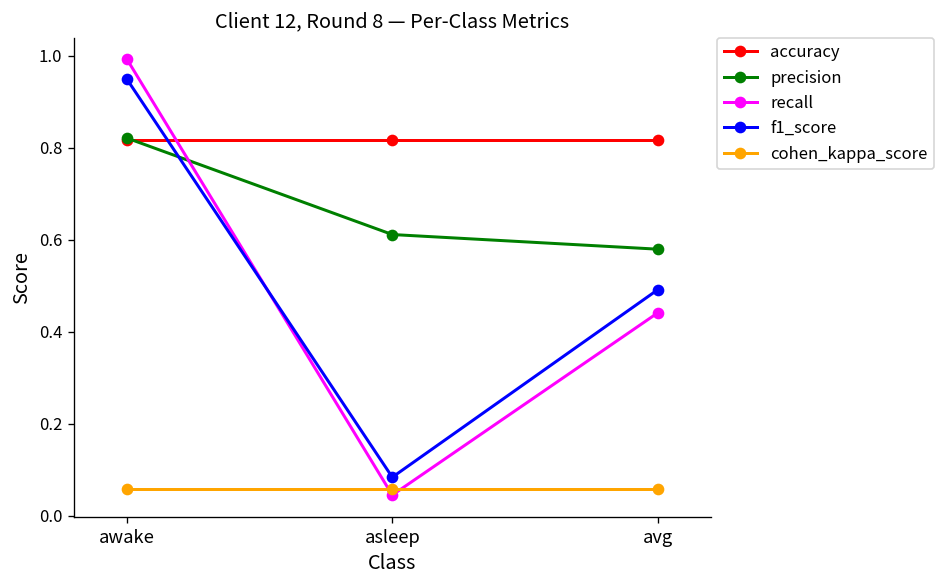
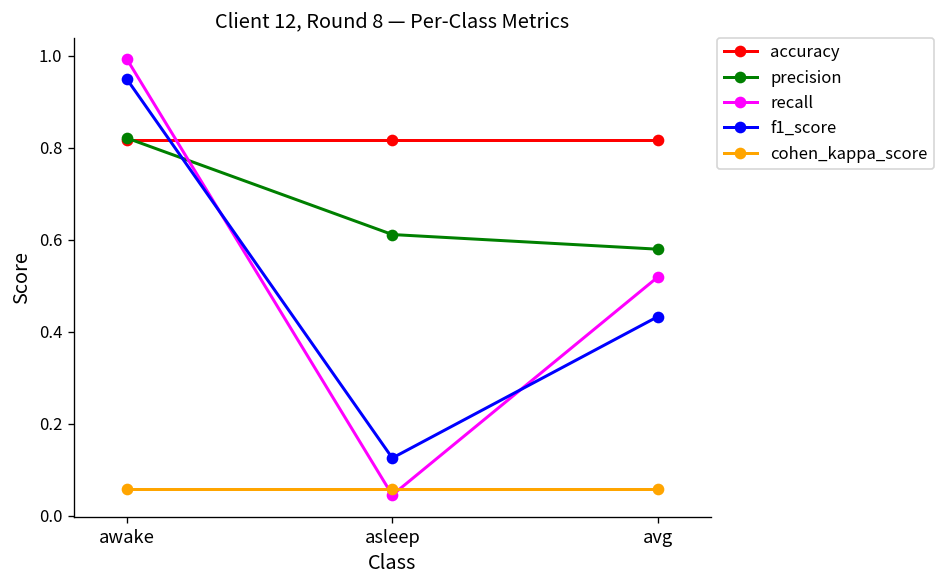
f1_score, asleep: 0.08 -> 0.13
recall, avg: 0.44 -> 0.52
f1_score, avg: 0.49 -> 0.43
